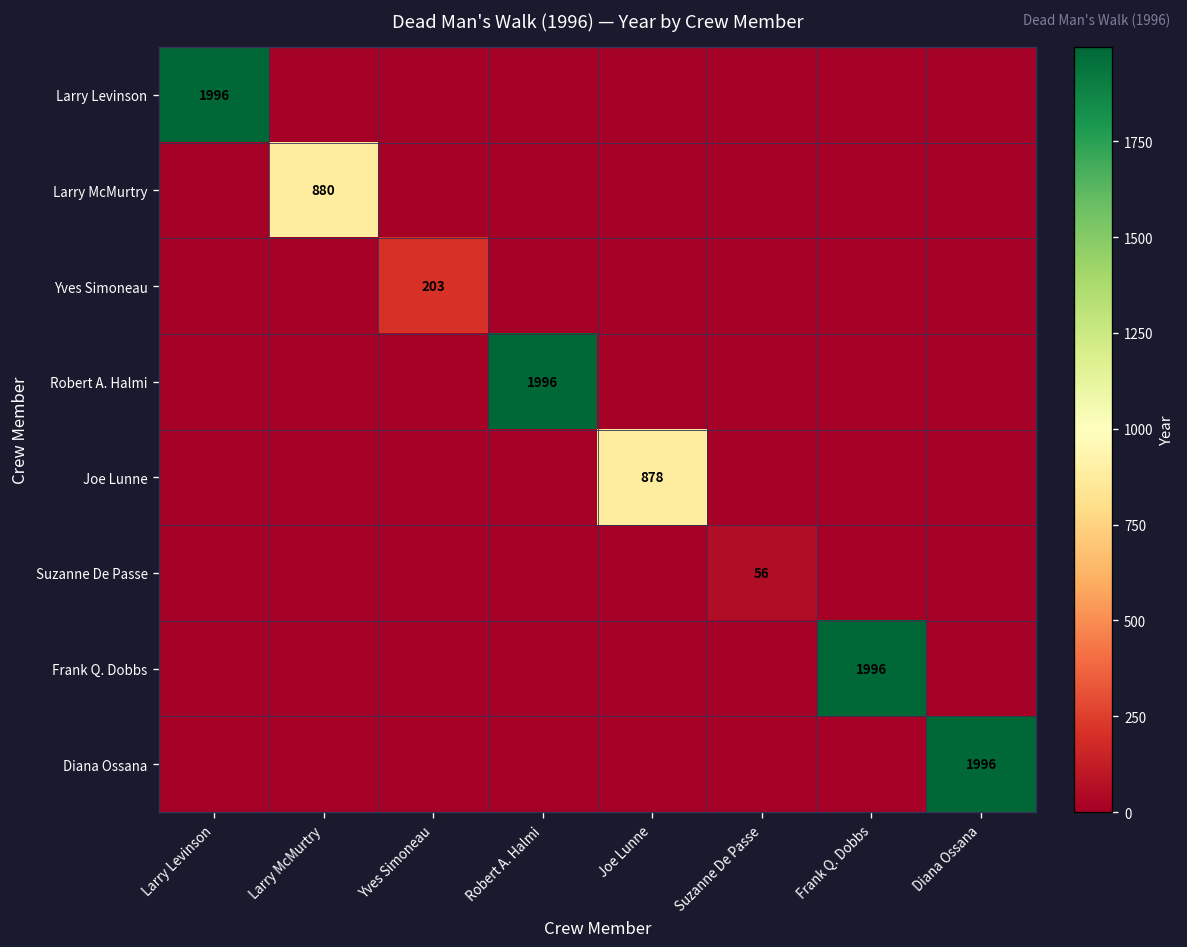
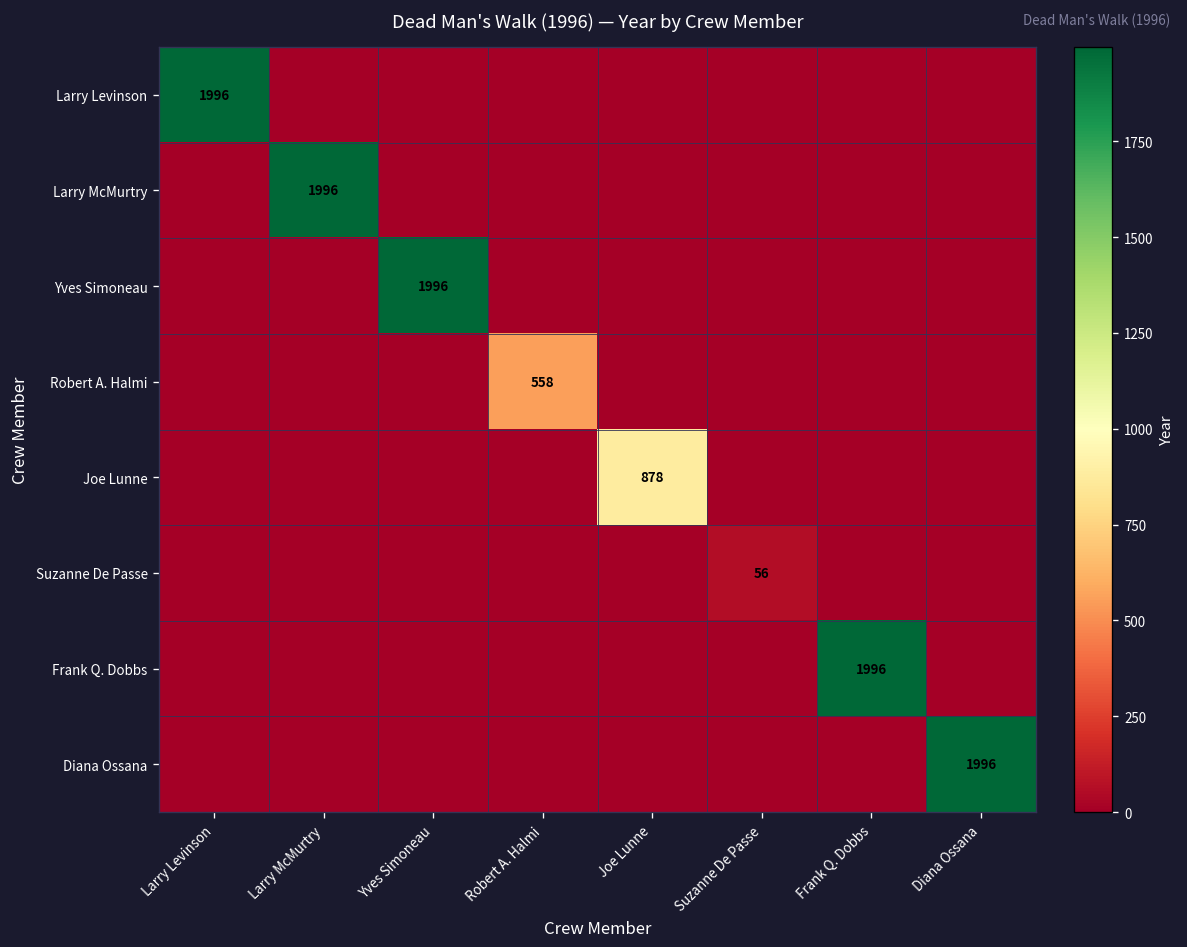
Larry McMurtry, Larry McMurtry: 880 -> 1996
Yves Simoneau, Yves Simoneau: 203 -> 1996
Robert A. Halmi, Robert A. Halmi: 1996 -> 558
